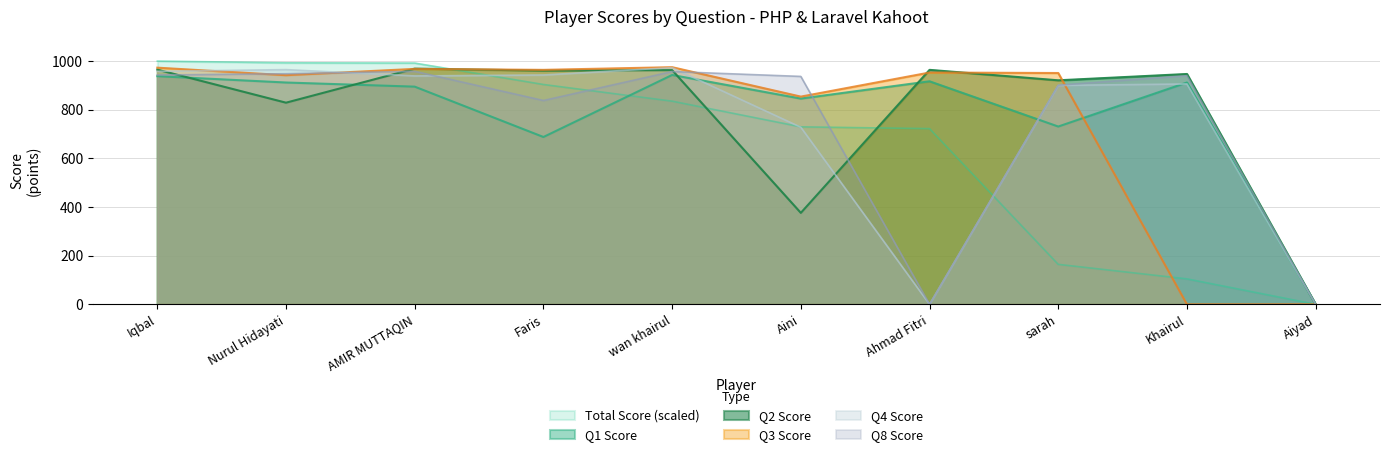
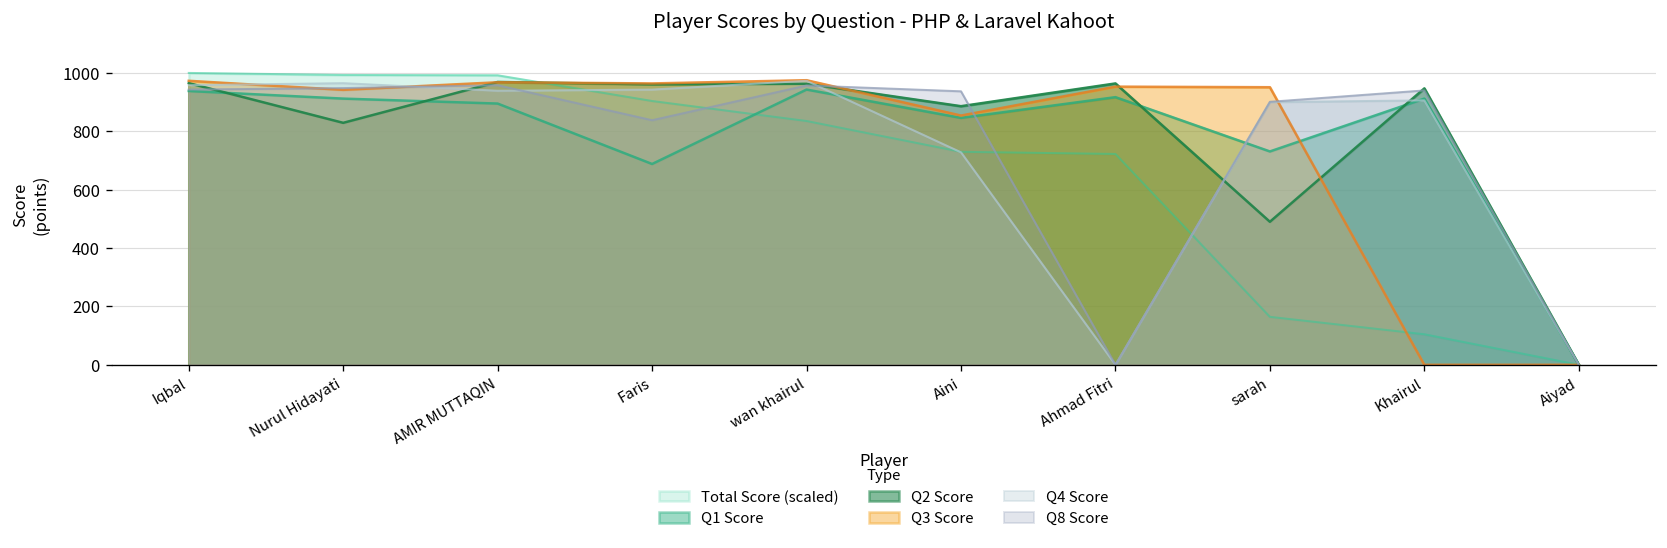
Q2 Score, Aini: 380 -> 890
Q2 Score, sarah: 920 -> 490
